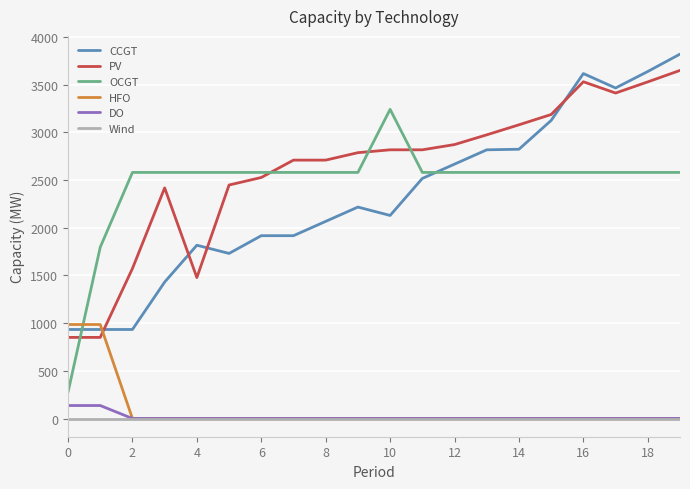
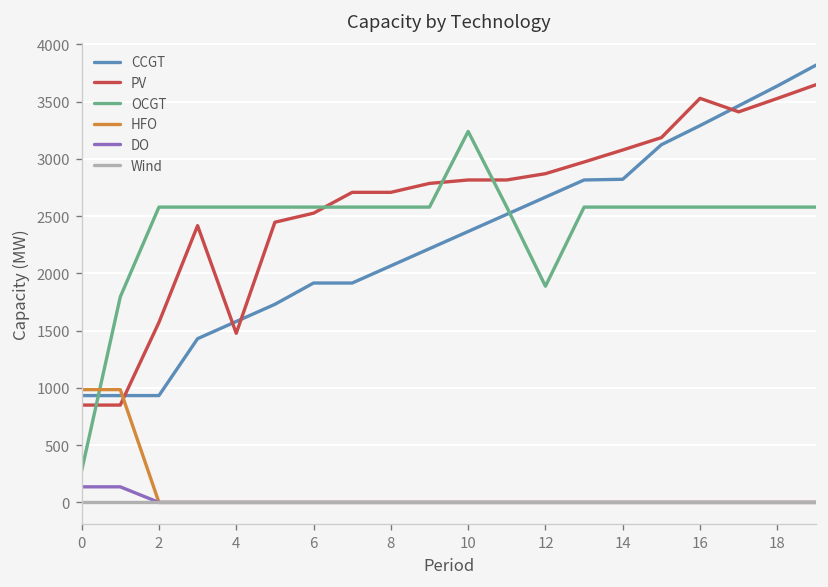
CCGT, 4: 1800 -> 1600
CCGT, 10: 2100 -> 2400
OCGT, 12: 2600 -> 1900
CCGT, 16: 3600 -> 3300
